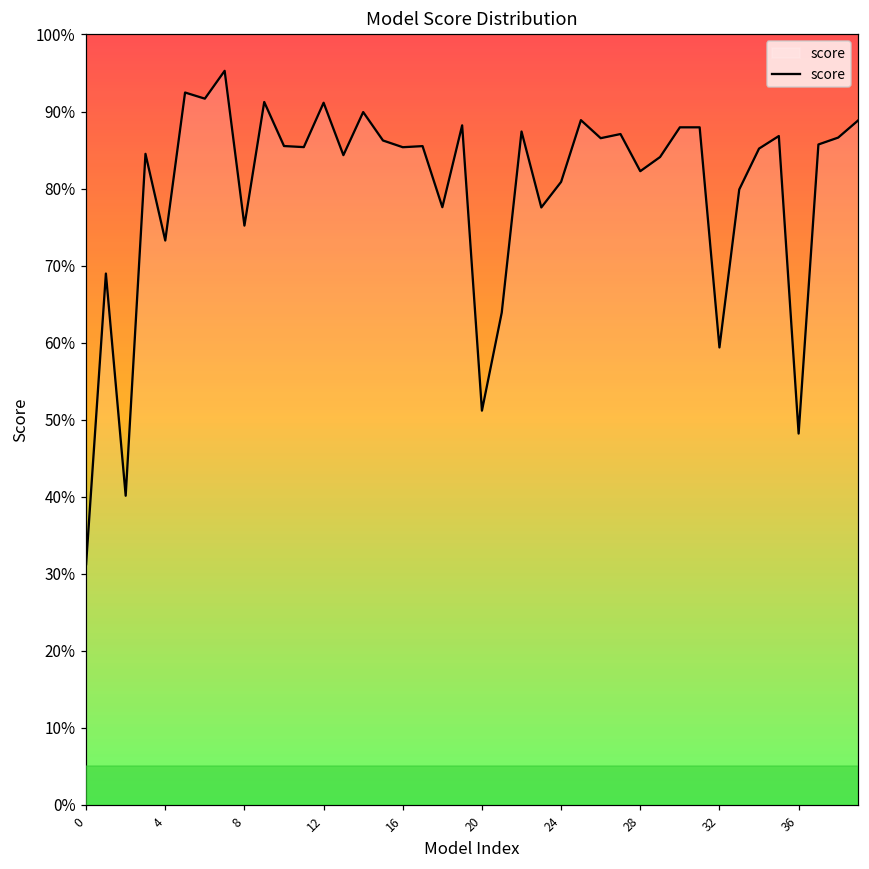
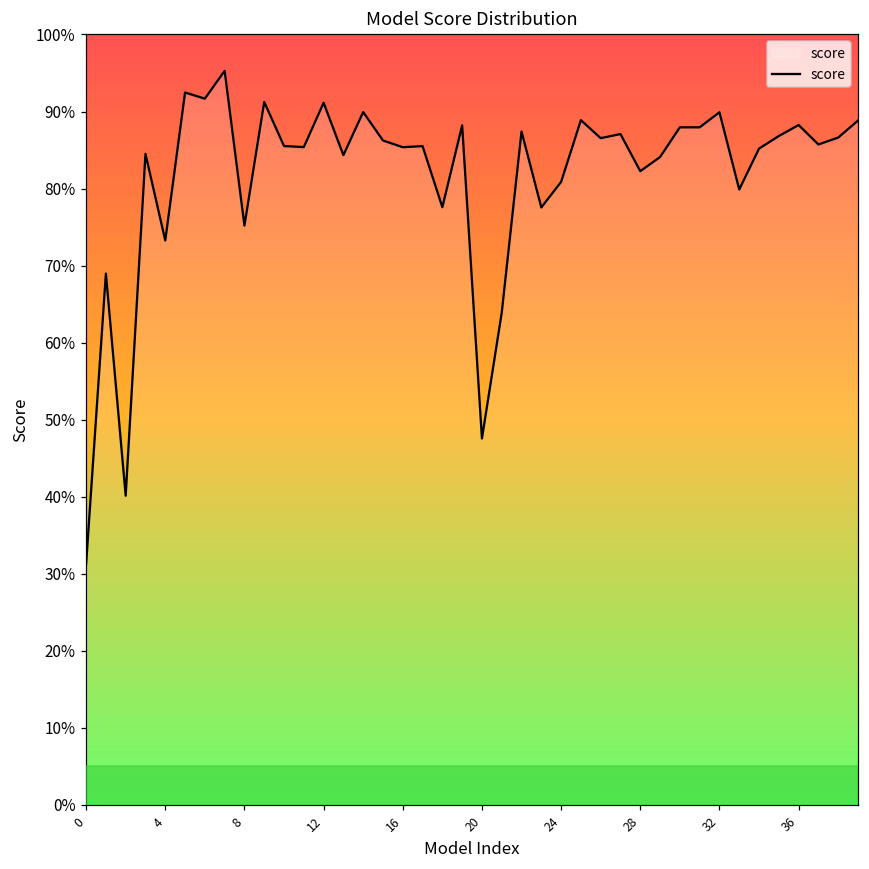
20: 51% -> 48%
32: 59% -> 90%
36: 48% -> 88%
